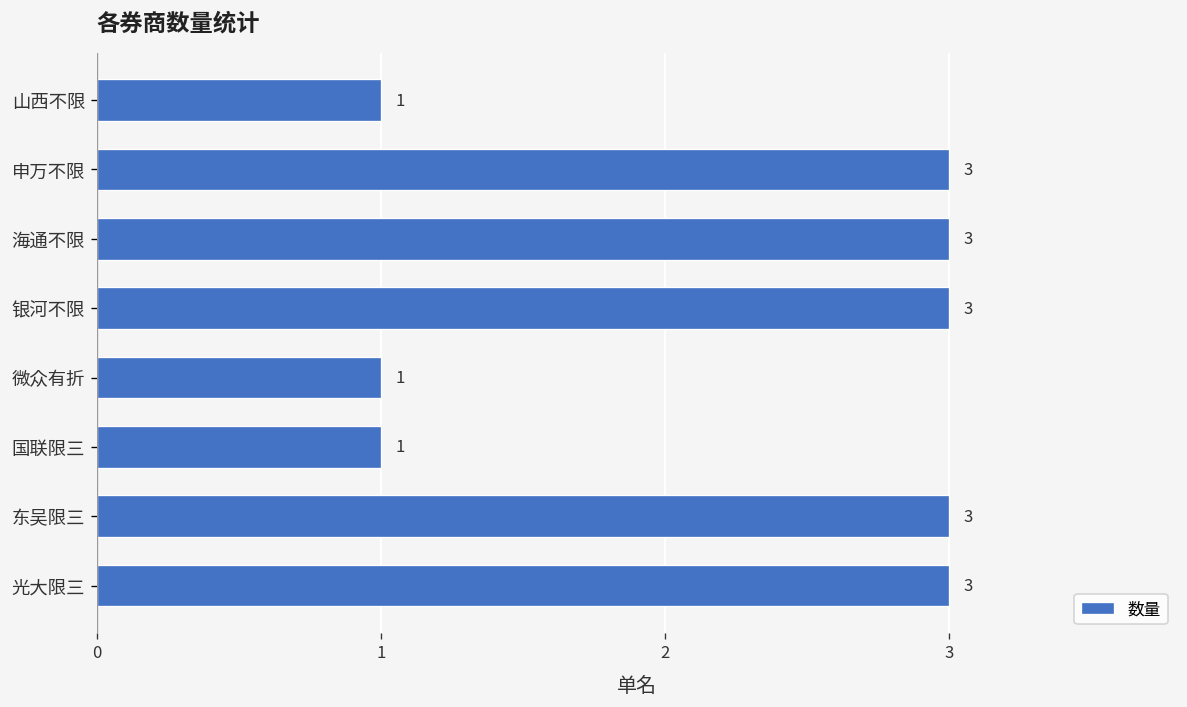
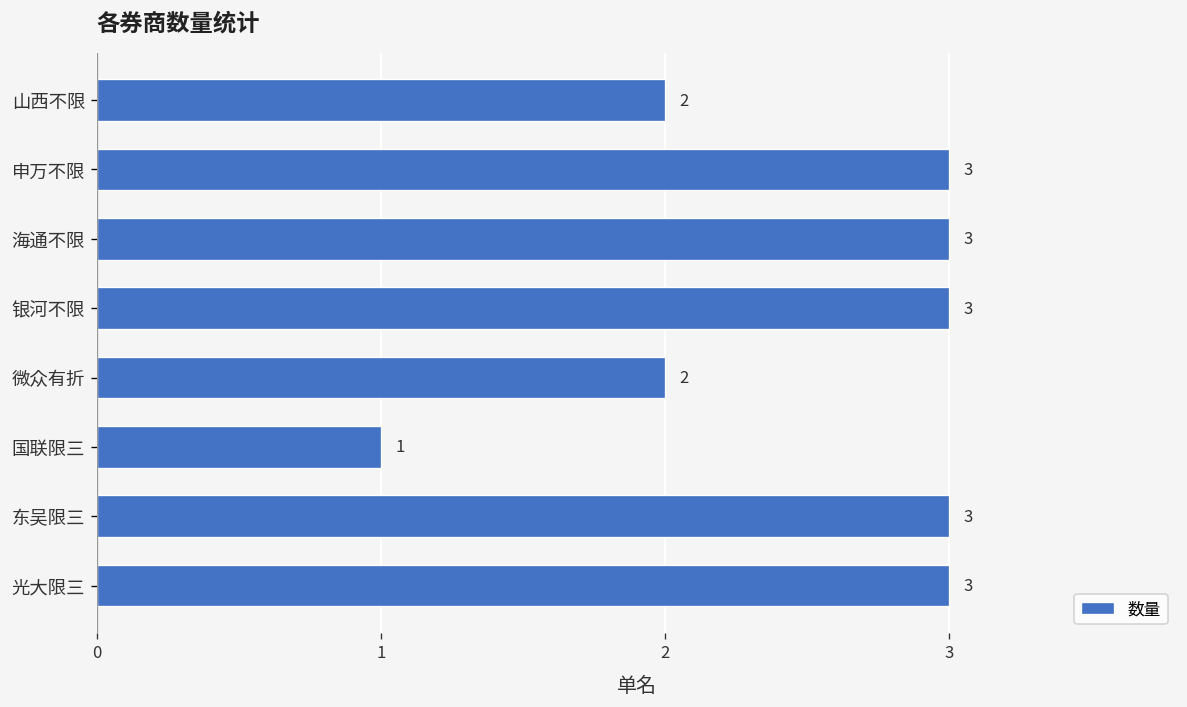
山西不限: 1 -> 2
微众有折: 1 -> 2
